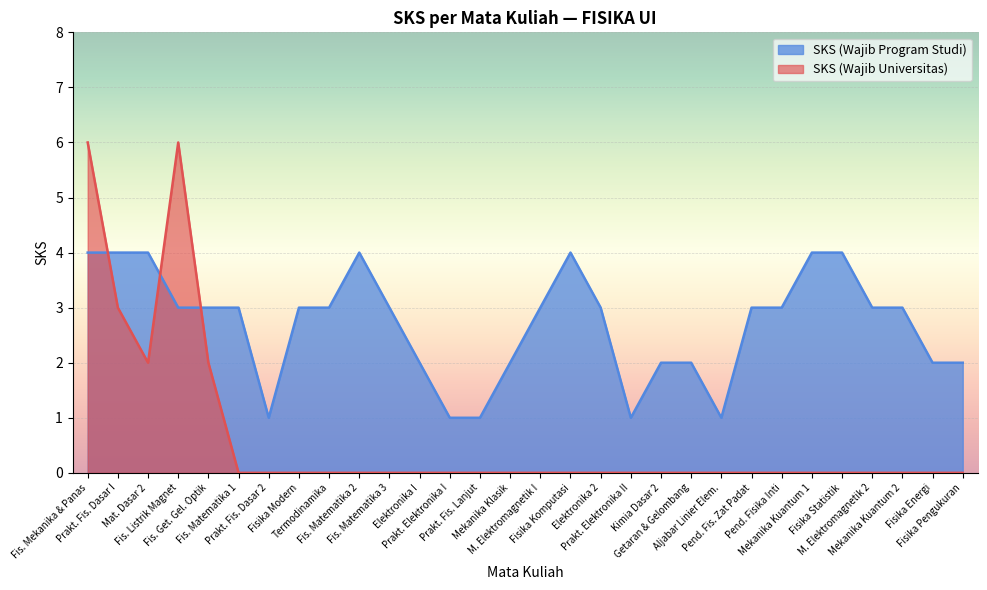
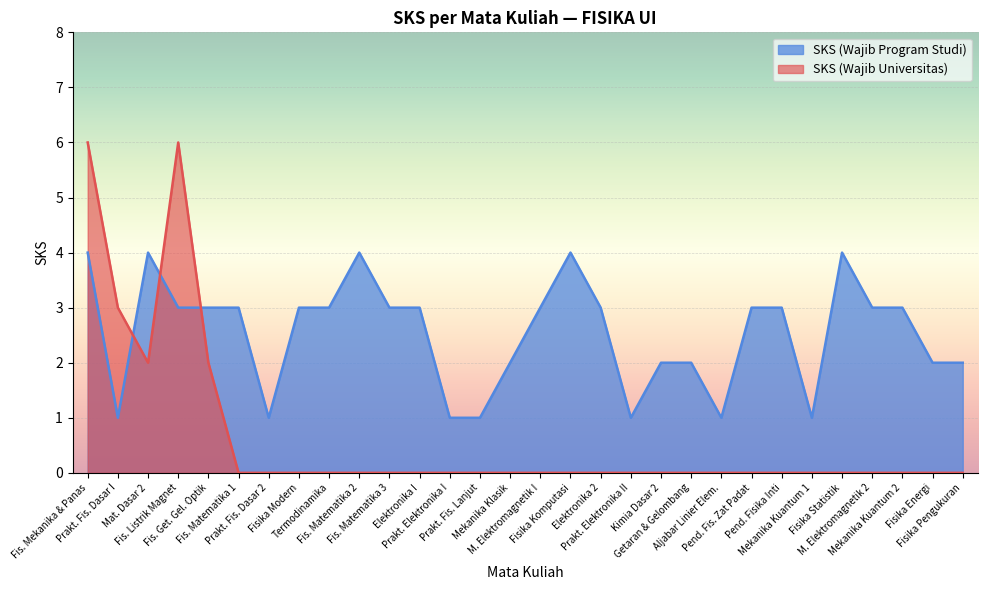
SKS (Wajib Program Studi), Prakt. Fis. Dasar I: 4 -> 1
SKS (Wajib Program Studi), Elektronika I: 2 -> 3
SKS (Wajib Program Studi), Mekanika Kuantum 1: 4 -> 1
